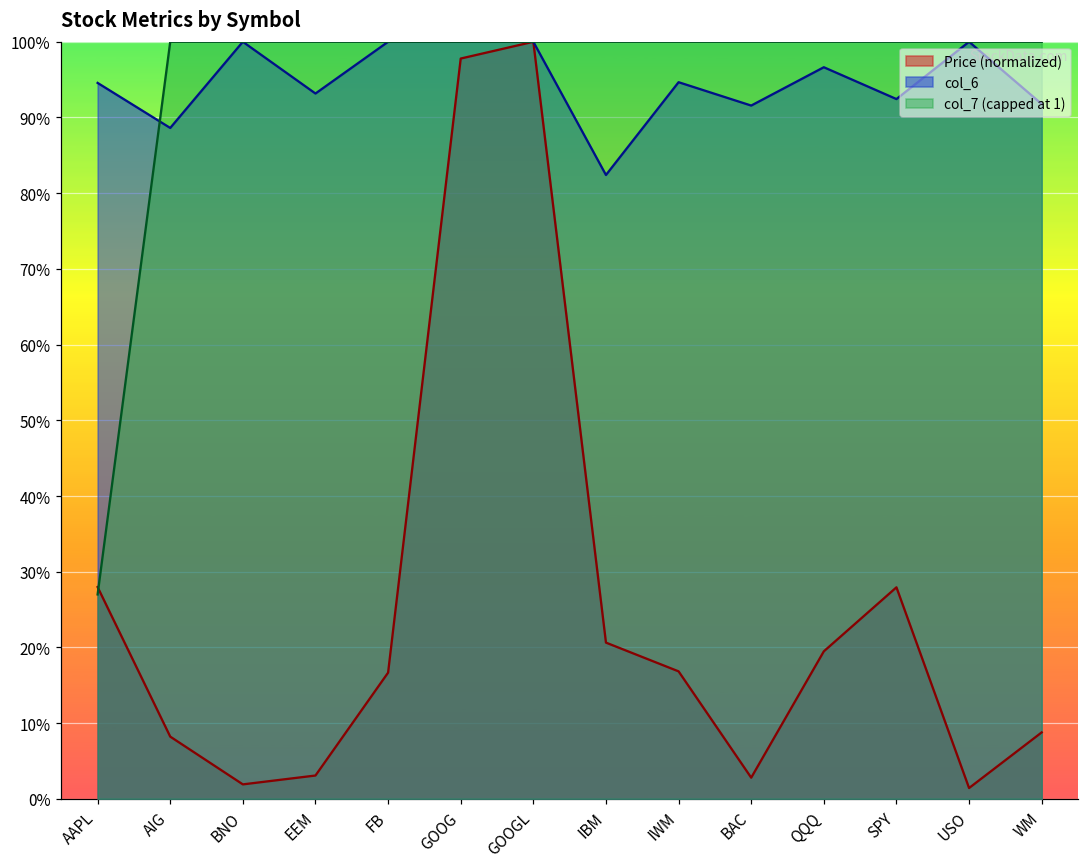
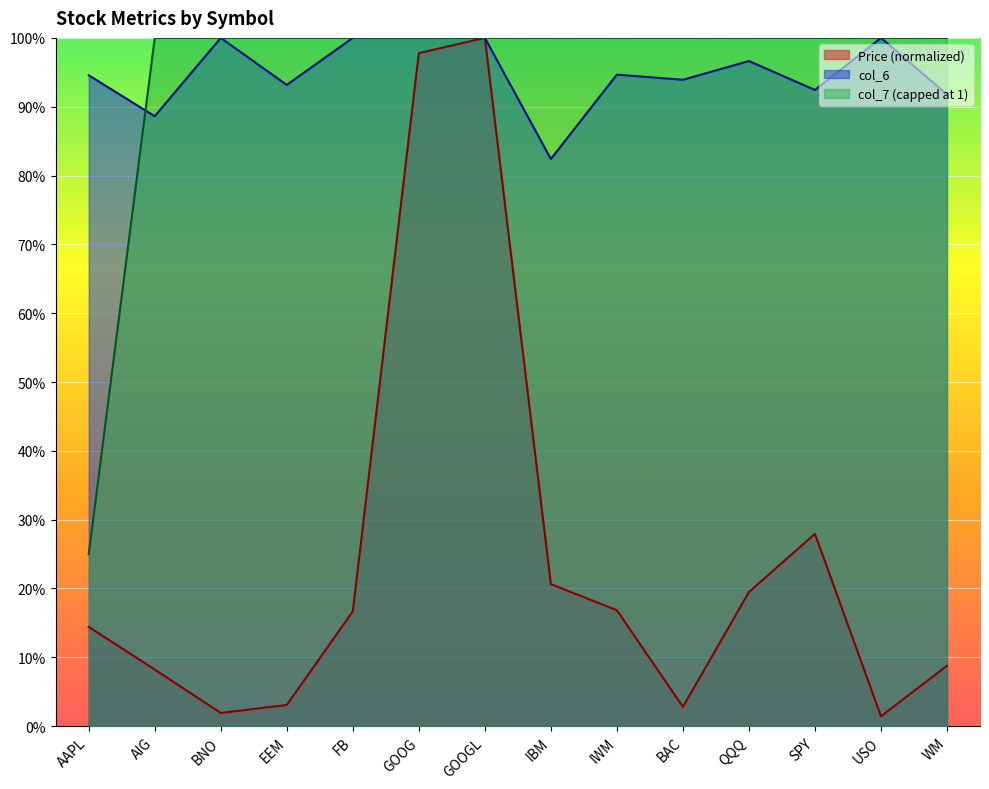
Price (normalized), AAPL: 28% -> 14%
col_7 (capped at 1), AAPL: 27% -> 25%
col_6, BAC: 92% -> 94%
